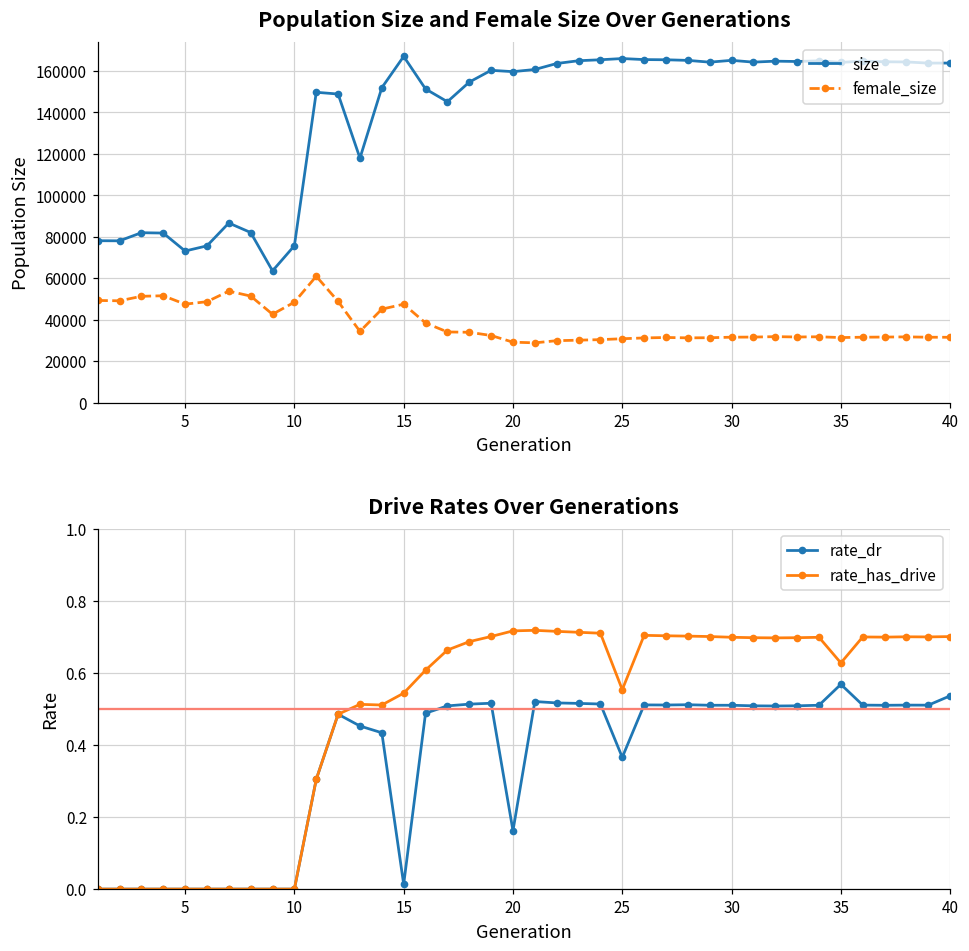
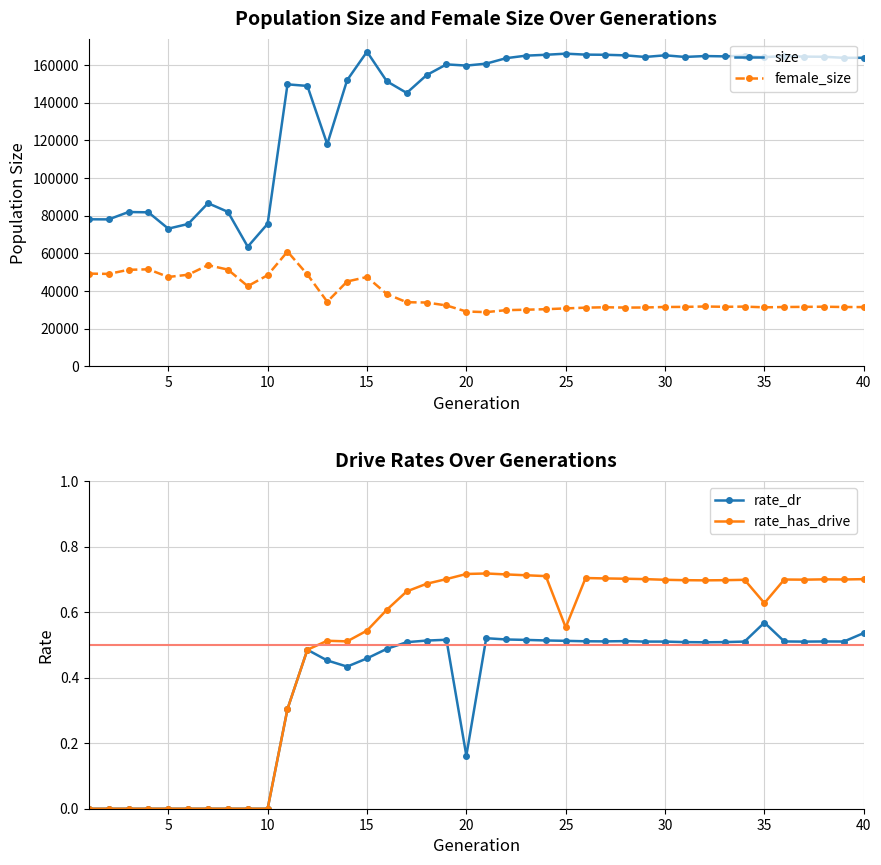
Drive Rates Over Generations, rate_dr, 15: 0.01 -> 0.46
Drive Rates Over Generations, rate_dr, 25: 0.37 -> 0.51
